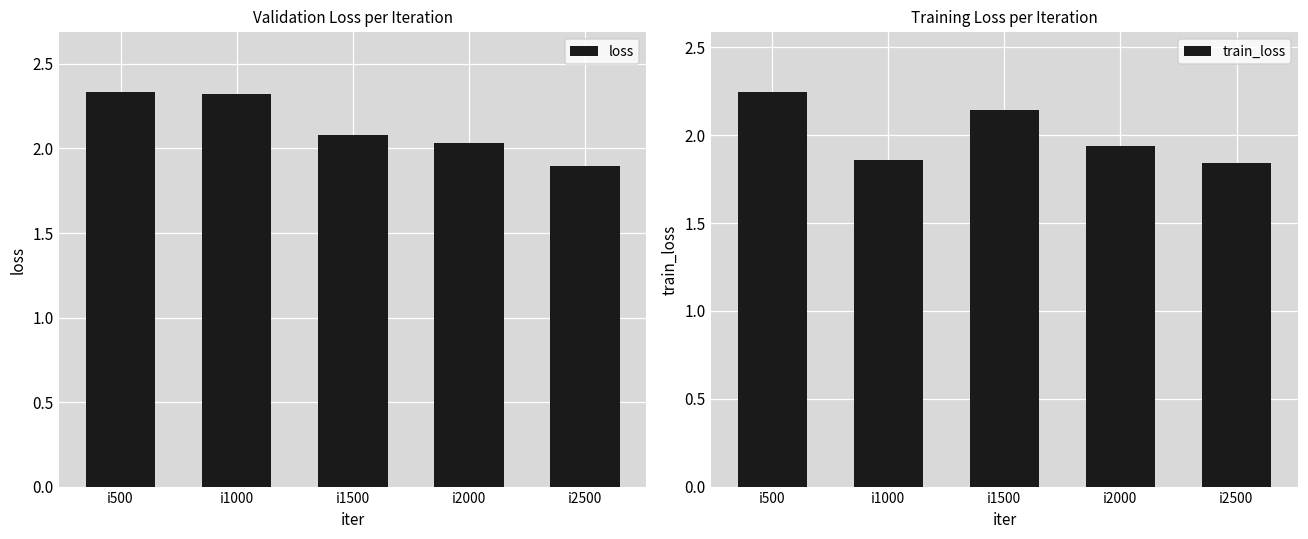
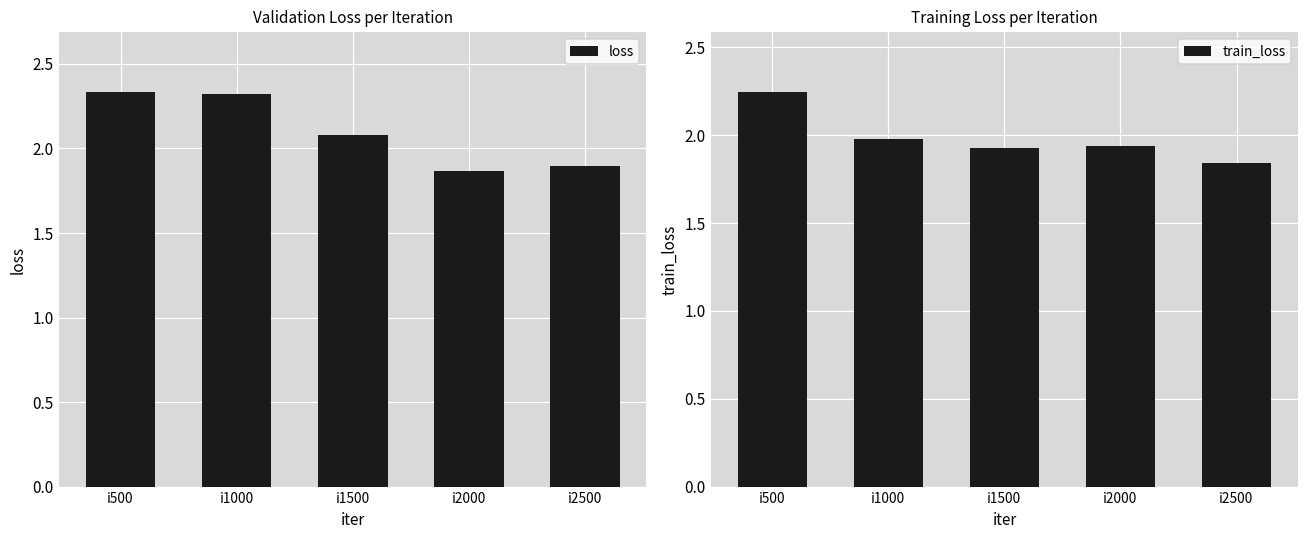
Validation Loss per Iteration, i2000: 2.03 -> 1.87
Training Loss per Iteration, i1000: 1.86 -> 1.98
Training Loss per Iteration, i1500: 2.14 -> 1.93
